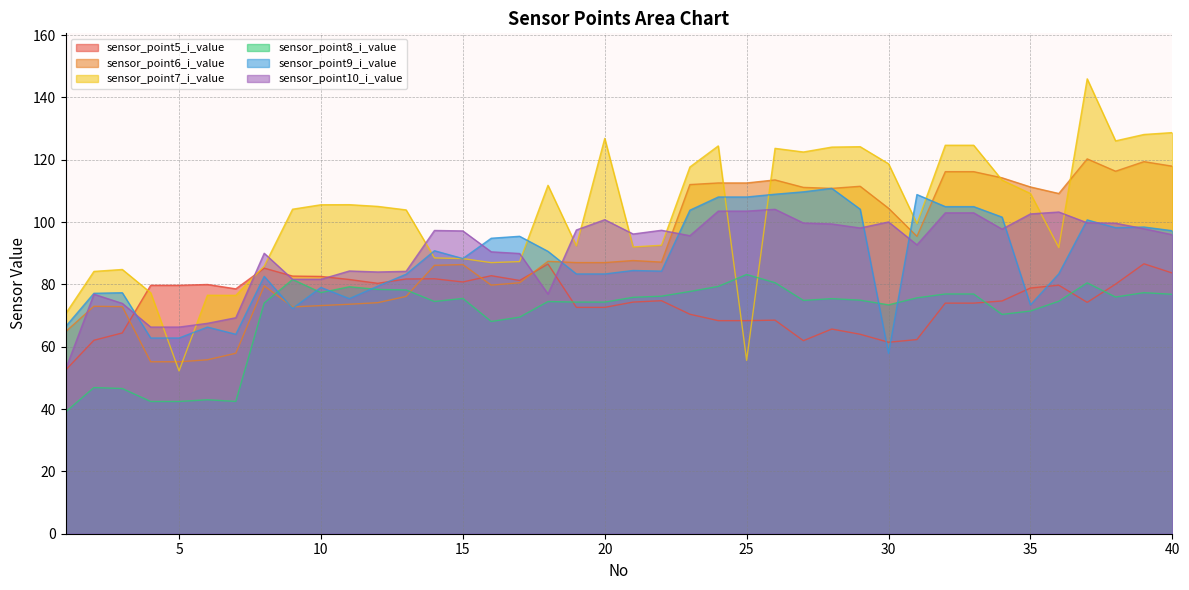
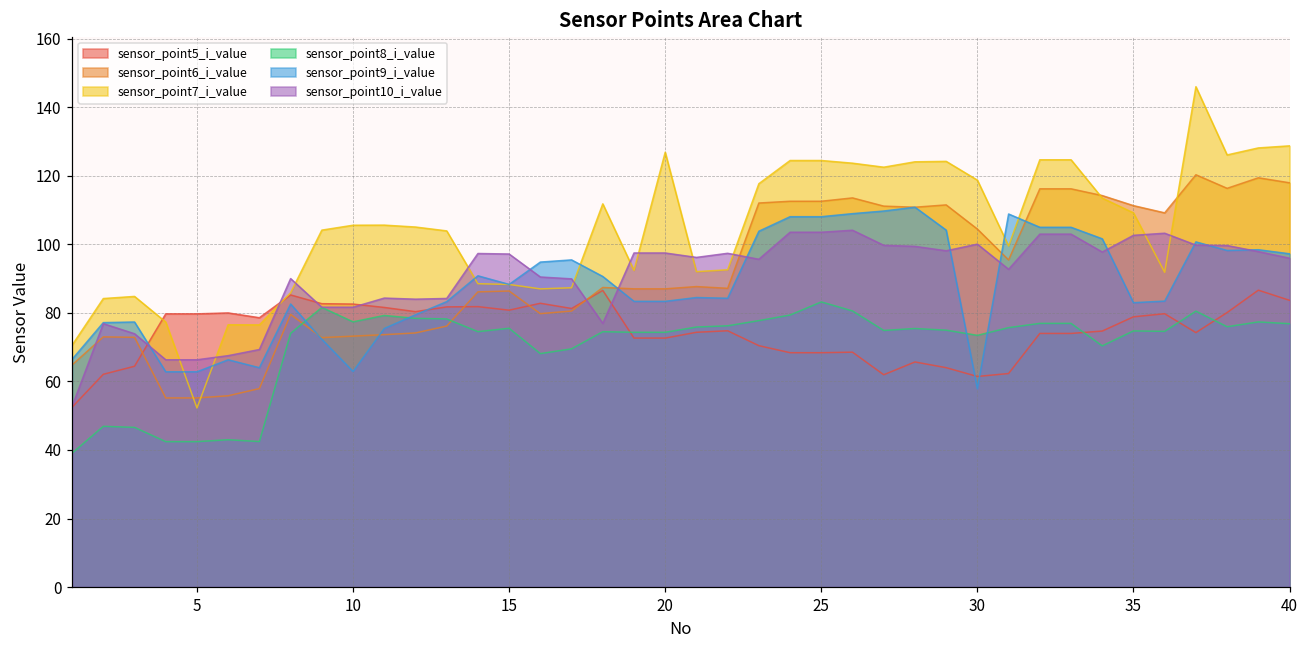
sensor_point9_i_value, 10: 79 -> 63
sensor_point10_i_value, 20: 101 -> 97
sensor_point7_i_value, 25: 56 -> 124
sensor_point8_i_value, 35: 71 -> 75
sensor_point9_i_value, 35: 73 -> 83
